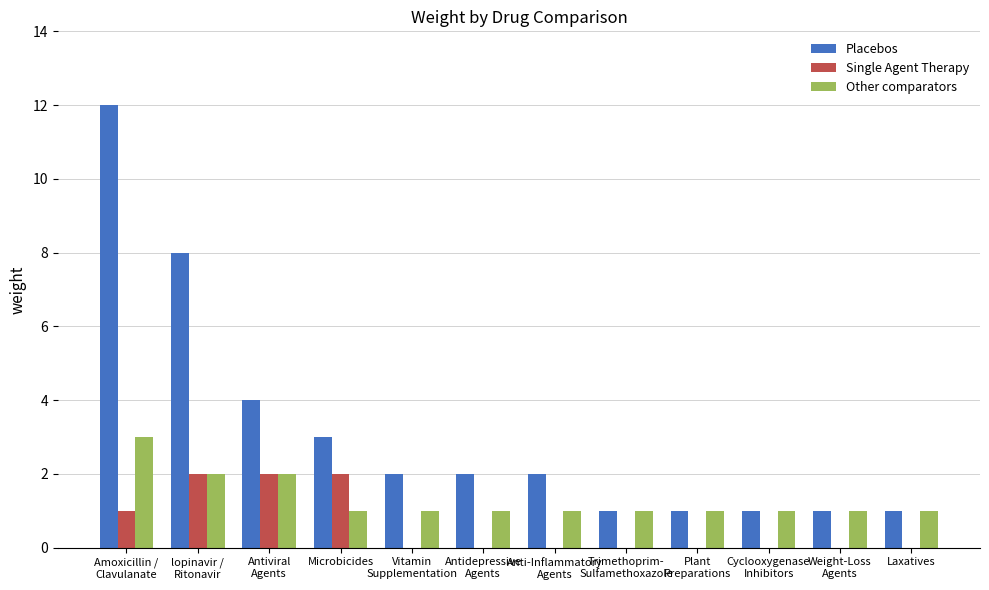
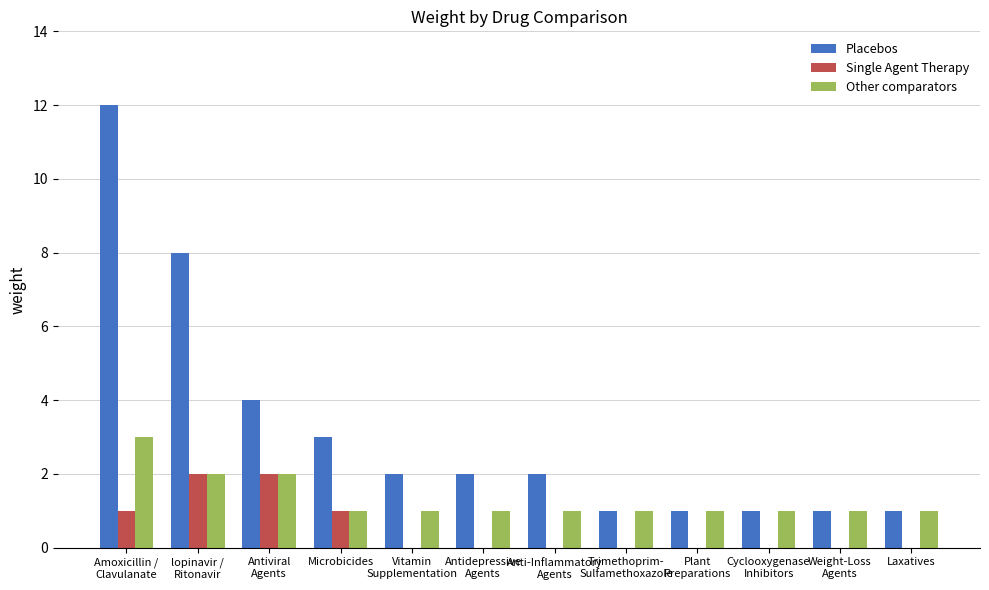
Single Agent Therapy, Microbicides: 2 -> 1
